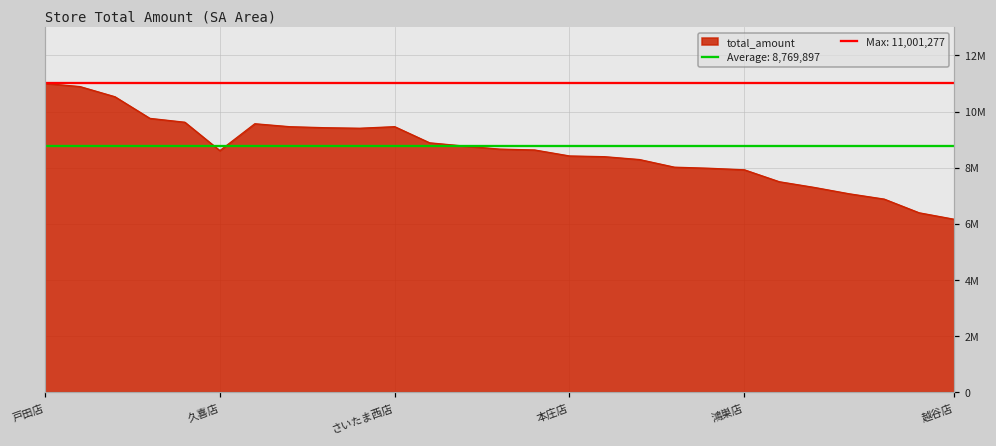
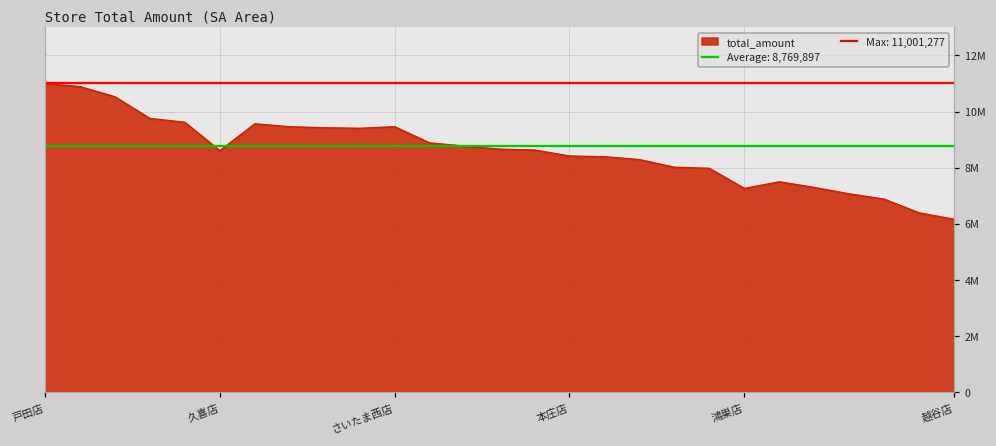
鴻巣店: 7900000 -> 7300000
